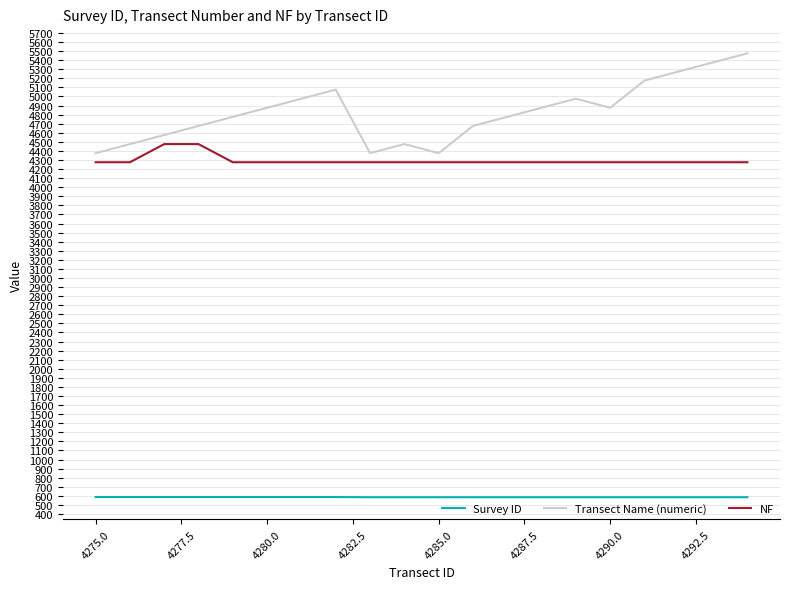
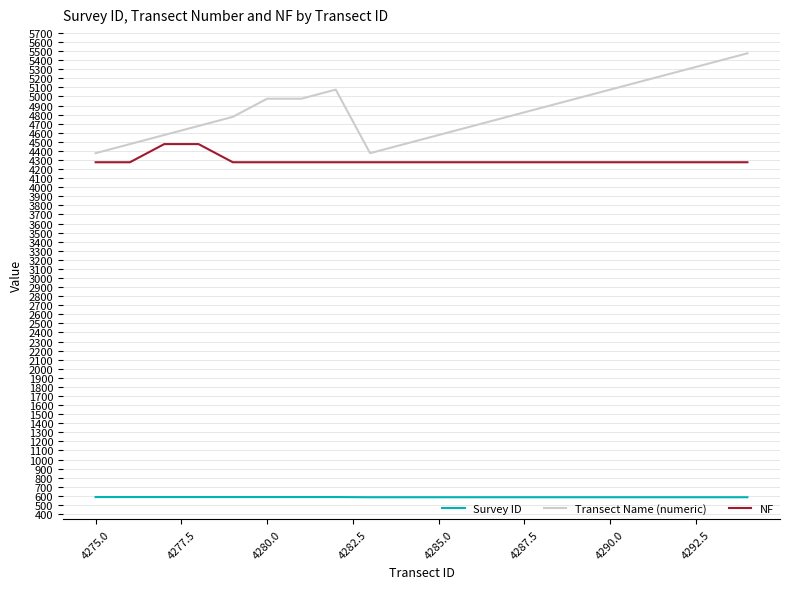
Transect Name (numeric), 4280.0: 4900 -> 5000
Transect Name (numeric), 4285.0: 4400 -> 4600
Transect Name (numeric), 4290.0: 4900 -> 5100
